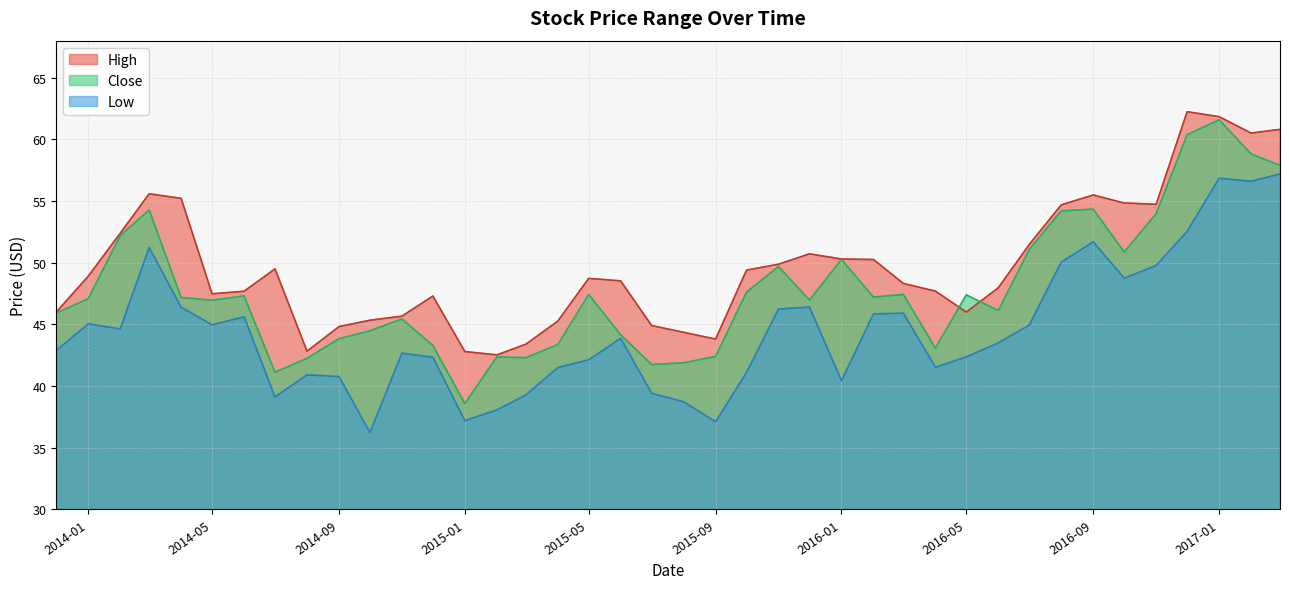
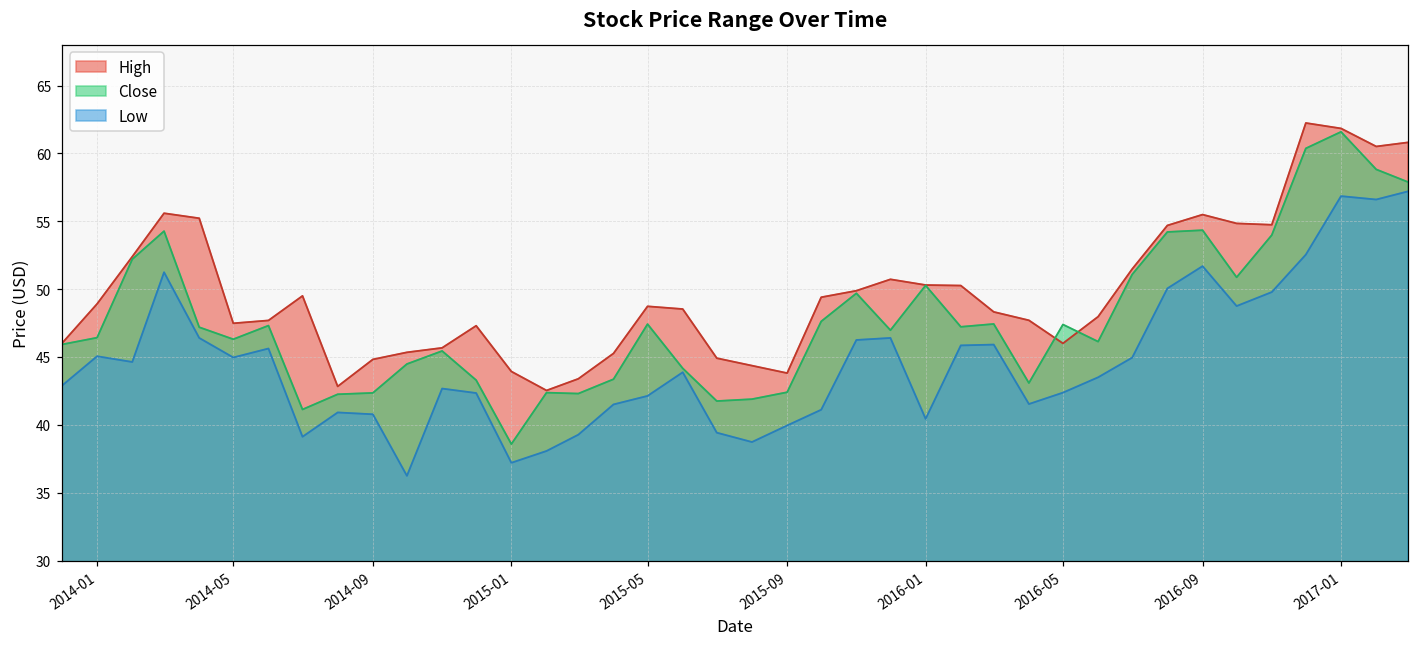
Close, 2014-01: 47.1 -> 46.4
Close, 2014-05: 47.0 -> 46.3
Close, 2014-09: 43.8 -> 42.3
High, 2015-01: 42.8 -> 43.9
Low, 2015-09: 37.1 -> 40.0
